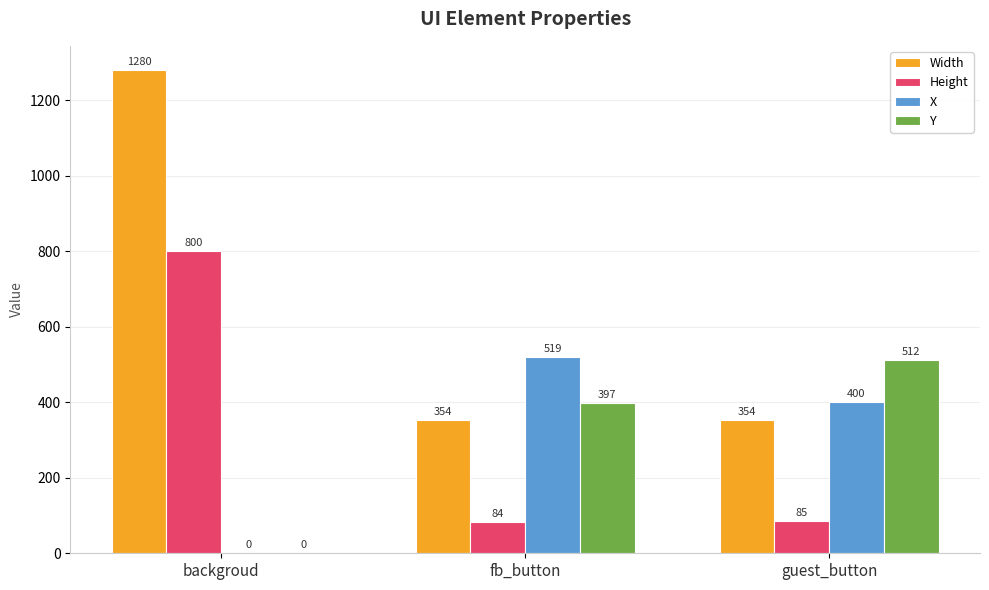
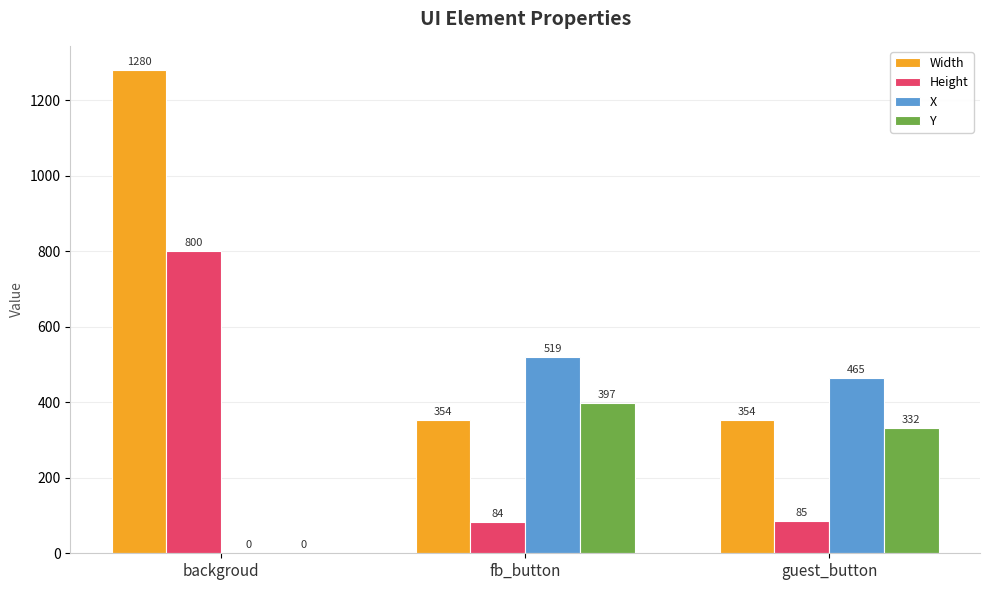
X, guest_button: 400 -> 465
Y, guest_button: 512 -> 332
